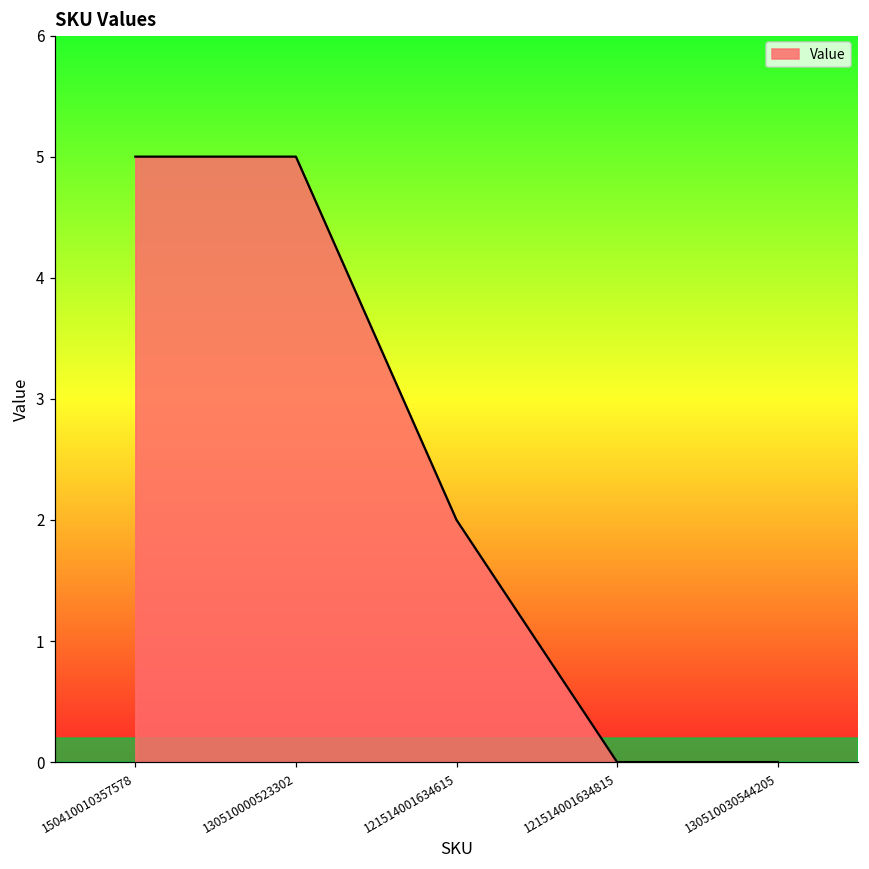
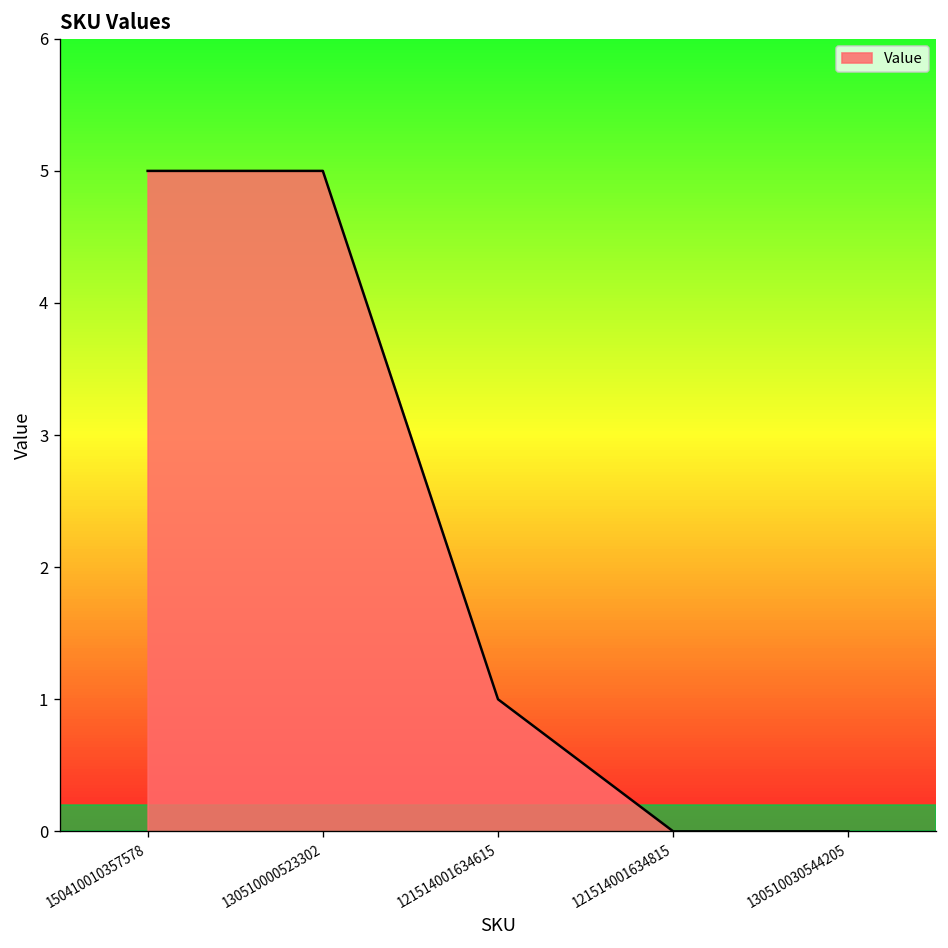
121514001634615: 2 -> 1
